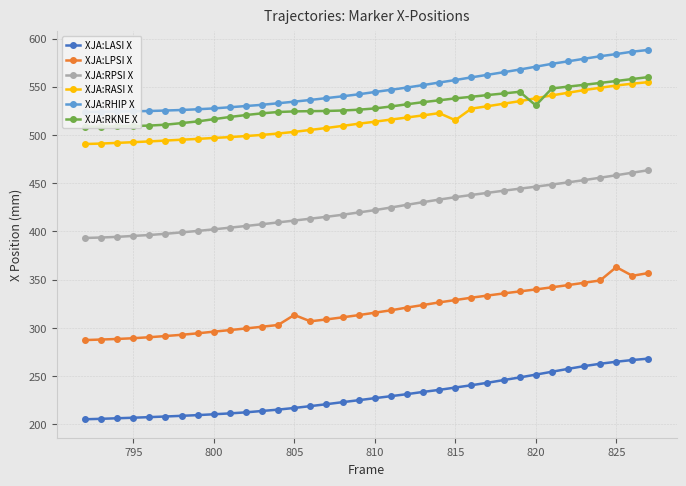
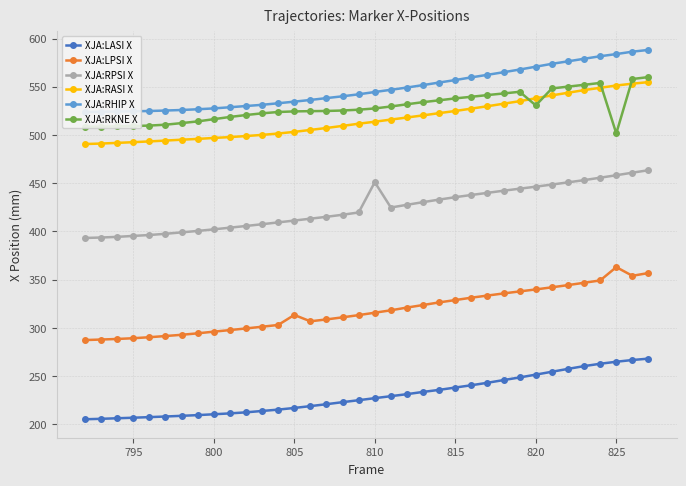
XJA:RPSI X, 810: 420 -> 450
XJA:RASI X, 815: 515 -> 525
XJA:RKNE X, 825: 560 -> 500
